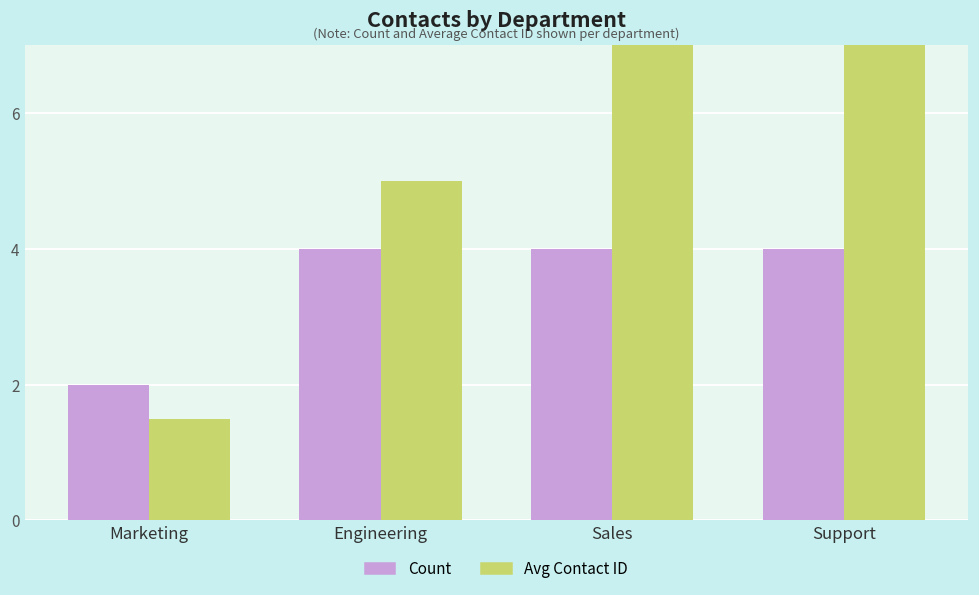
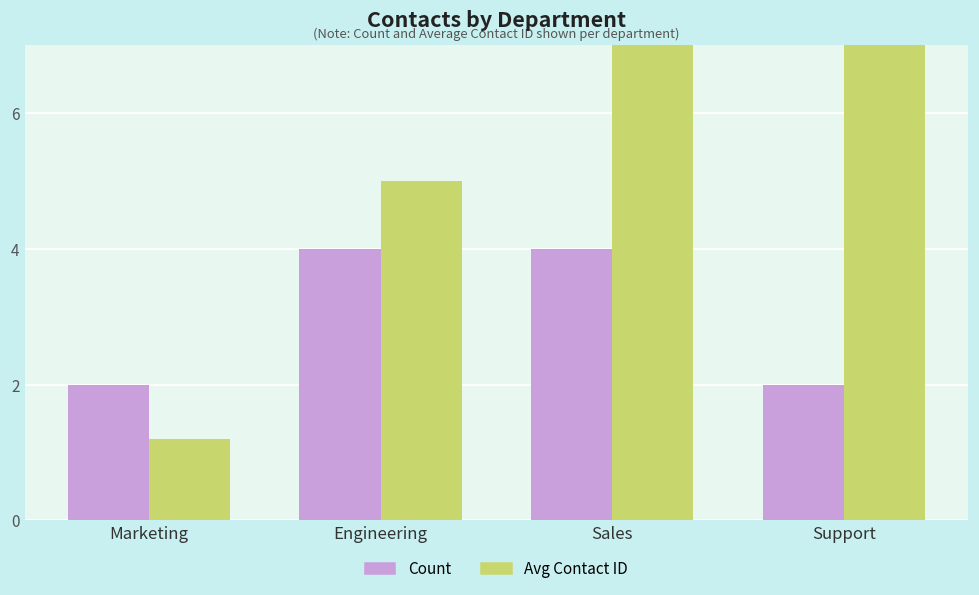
Avg Contact ID, Marketing: 1.5 -> 1.2
Count, Support: 4 -> 2
